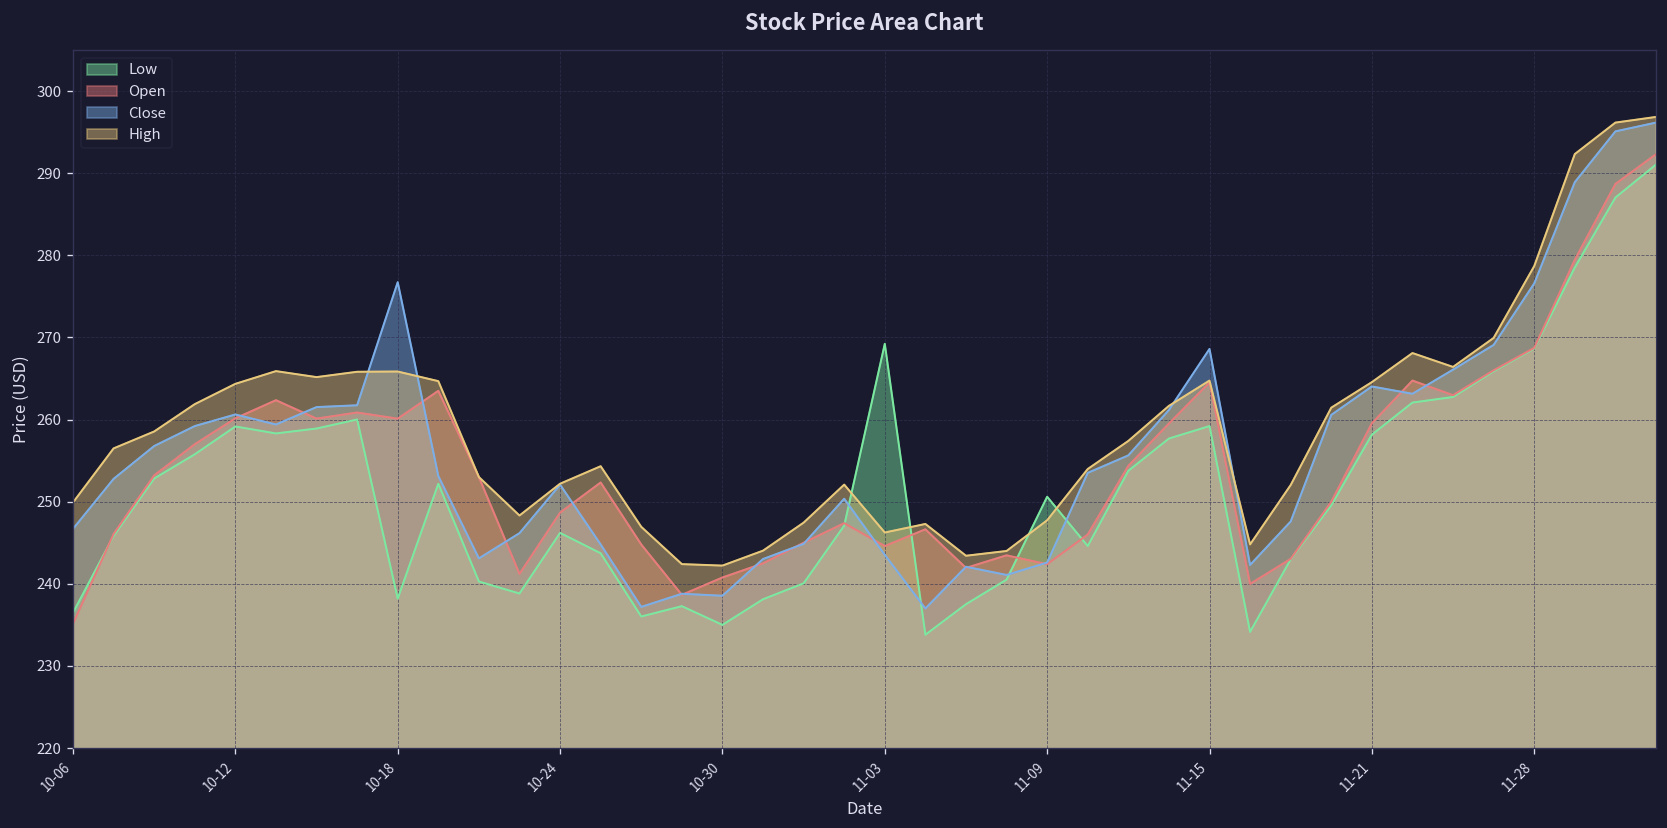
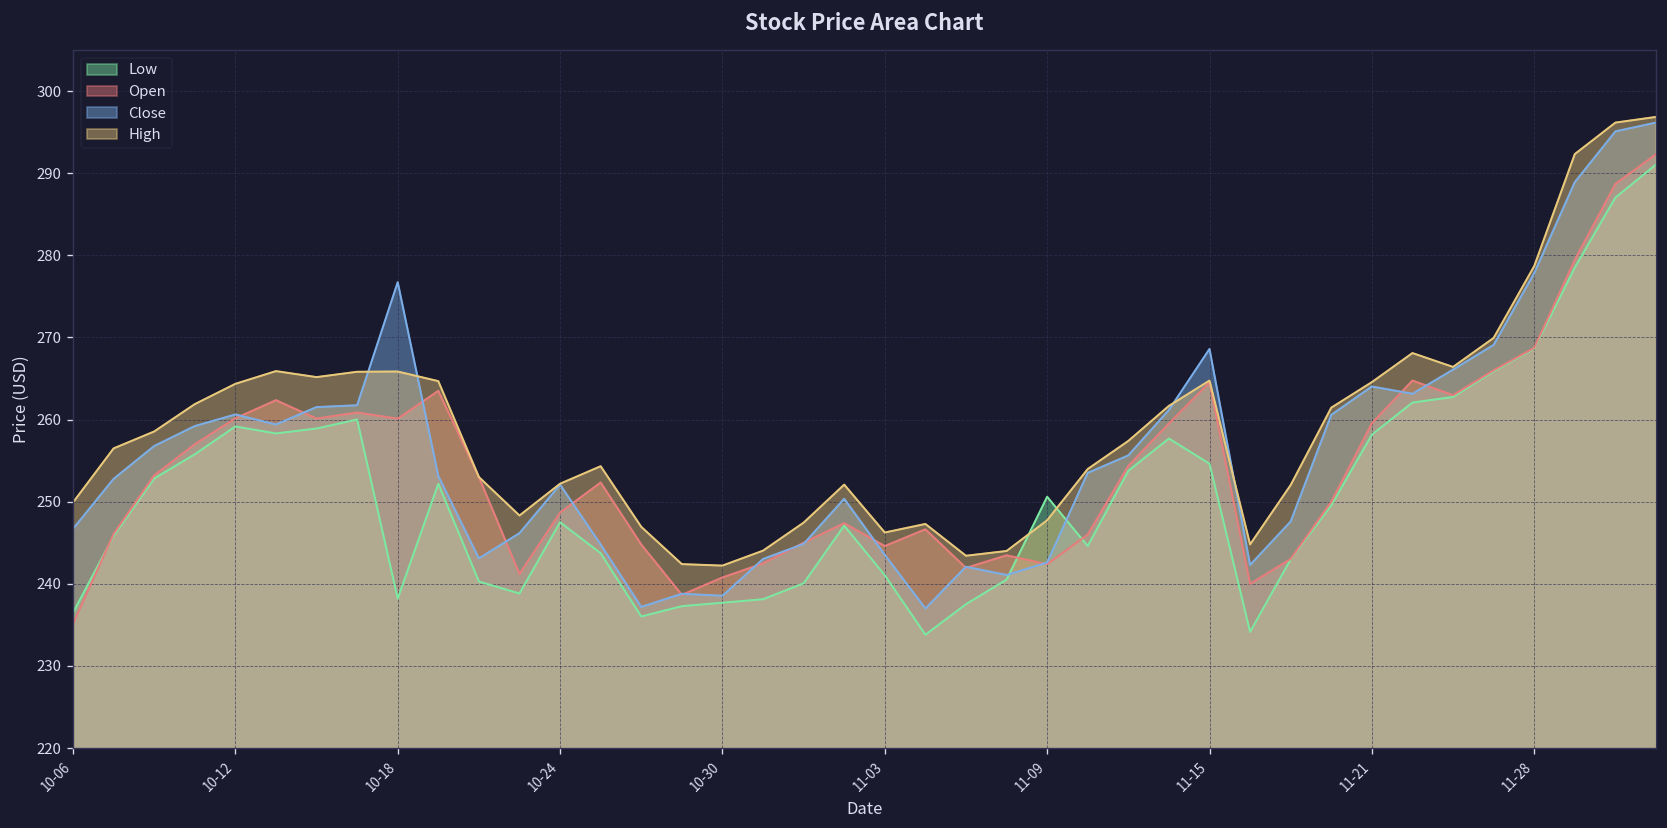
Low, 10-24: 246 -> 248
Low, 10-30: 235 -> 238
Low, 11-03: 269 -> 241
Low, 11-15: 259 -> 255
Close, 11-28: 277 -> 278
